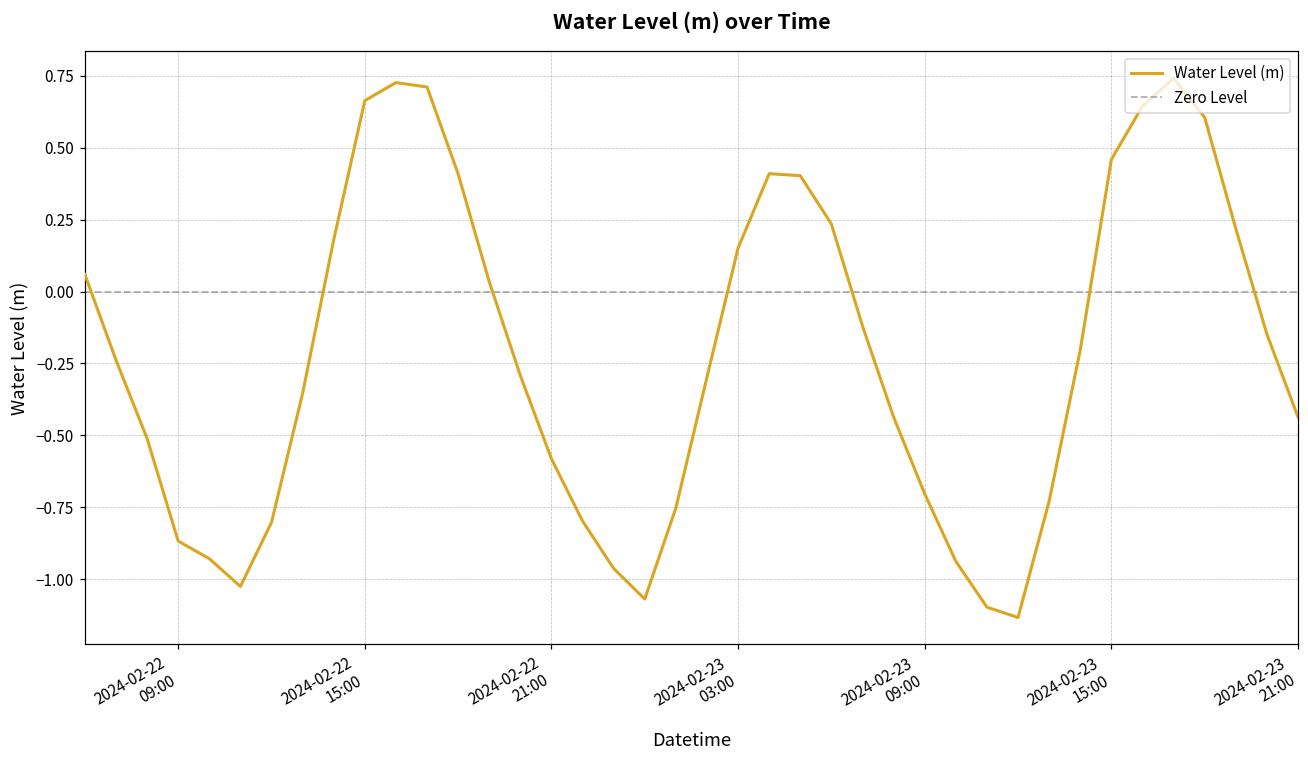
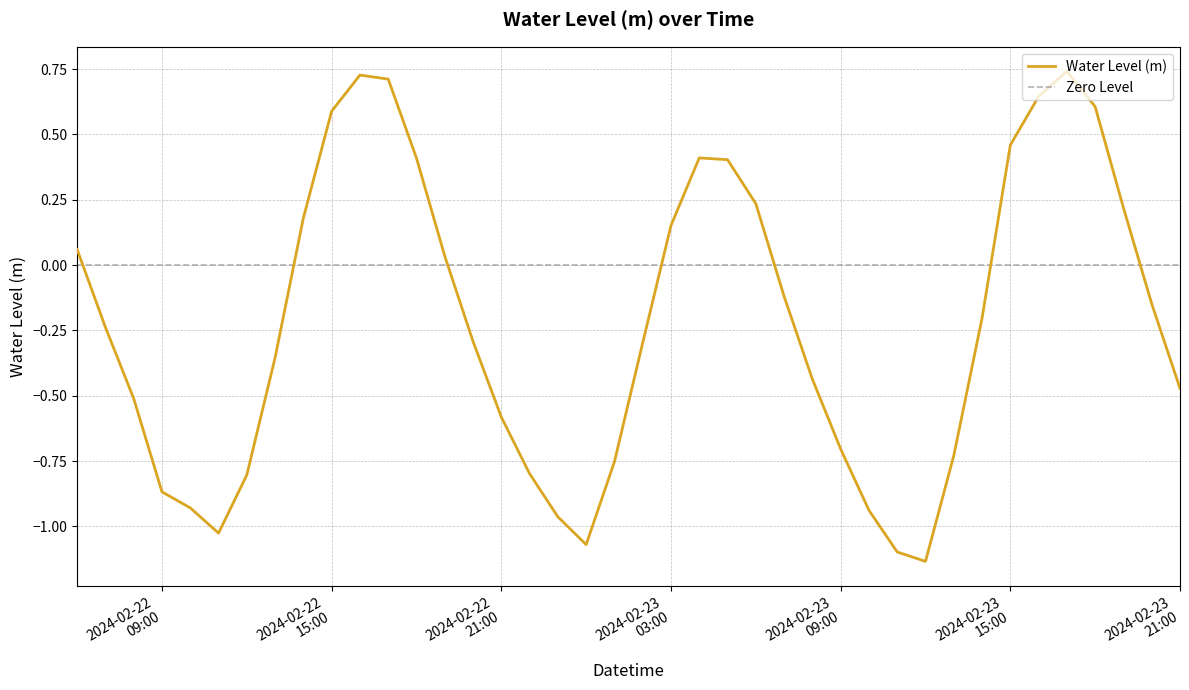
2024-02-22 15:00: 0.66 -> 0.59
2024-02-23 21:00: -0.44 -> -0.47
